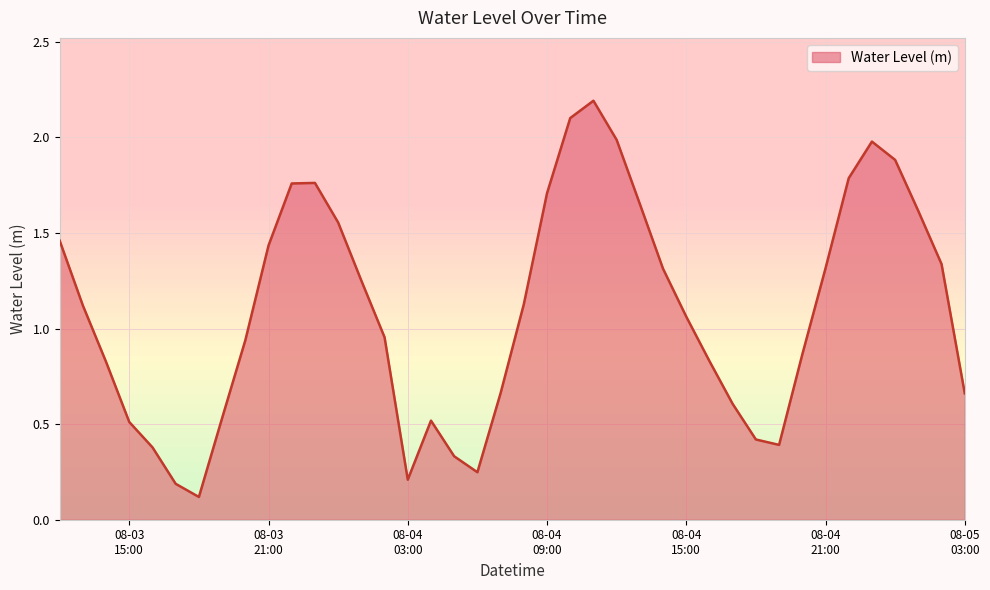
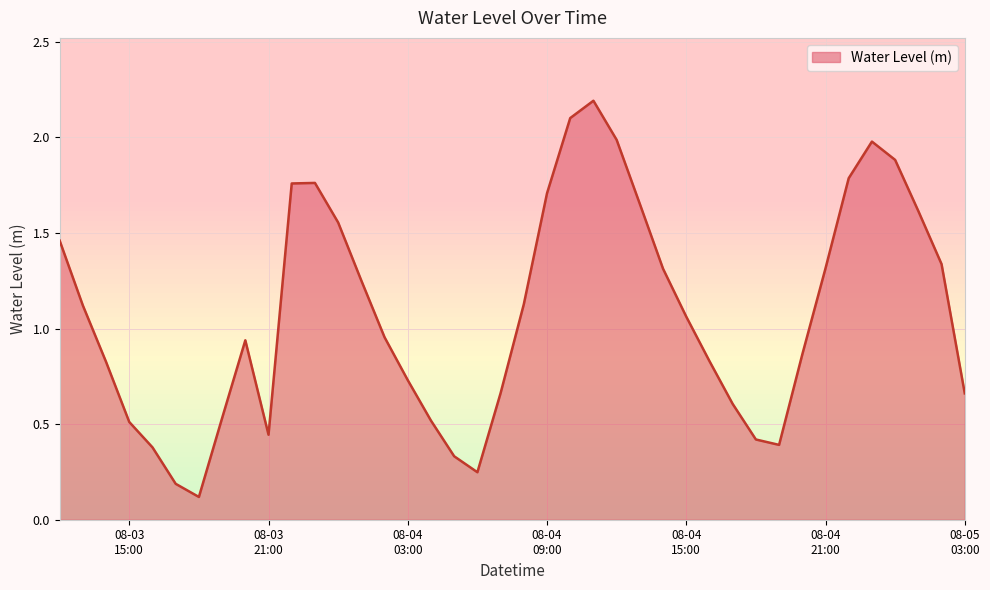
08-03 21:00: 1.43 -> 0.44
08-04 03:00: 0.21 -> 0.73
